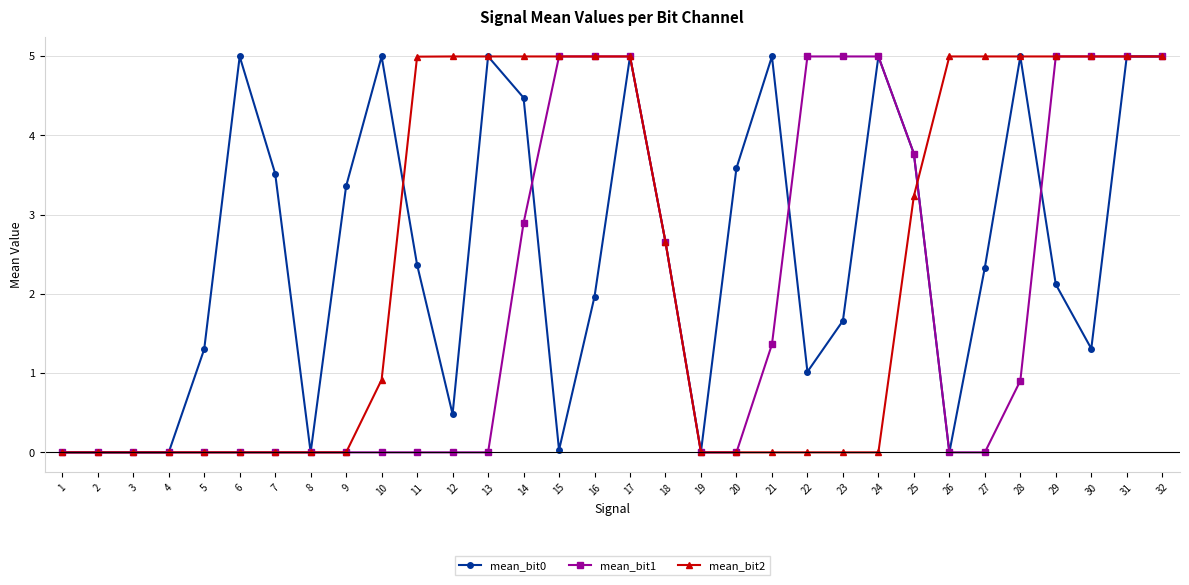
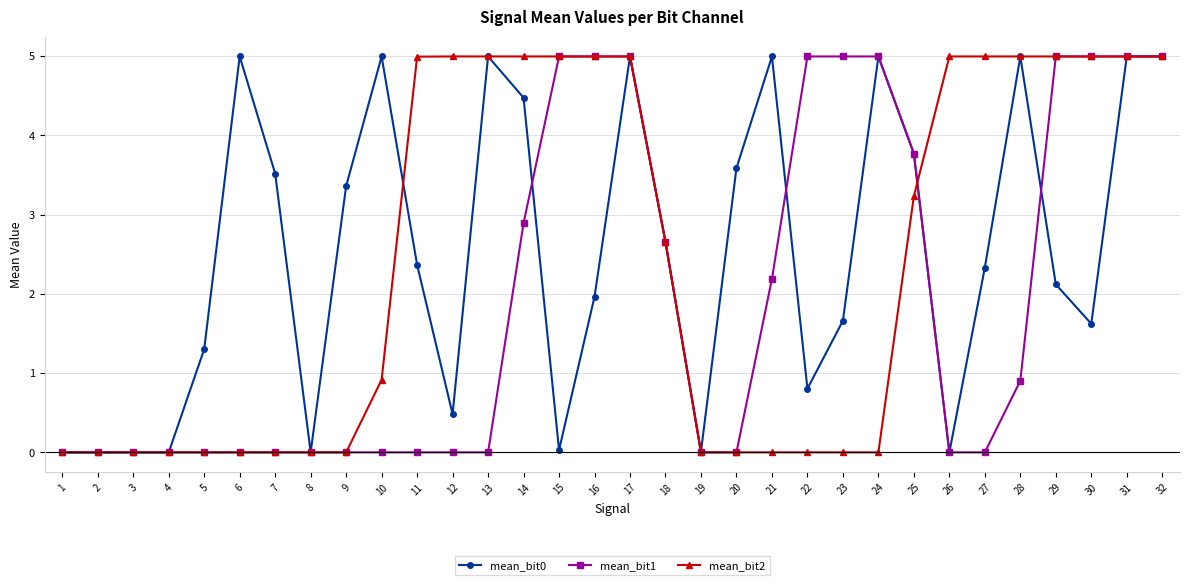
mean_bit1, 21: 1.4 -> 2.2
mean_bit0, 22: 1.0 -> 0.8
mean_bit0, 30: 1.3 -> 1.6
